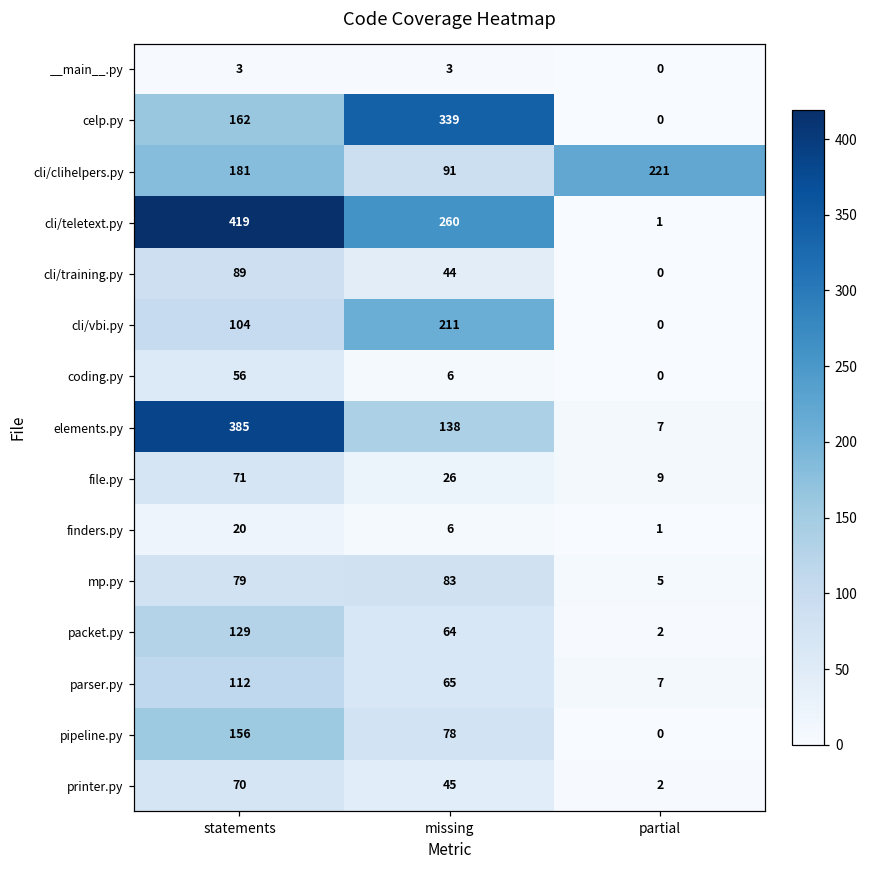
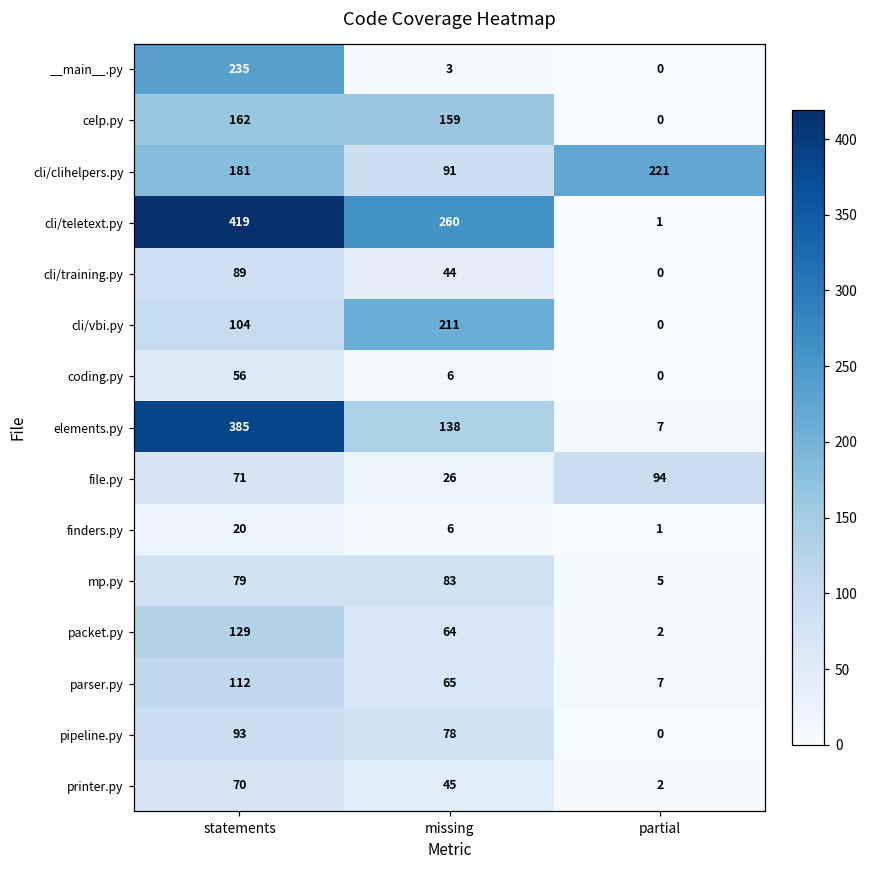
__main__.py, statements: 3 -> 235
celp.py, missing: 339 -> 159
file.py, partial: 9 -> 94
pipeline.py, statements: 156 -> 93
